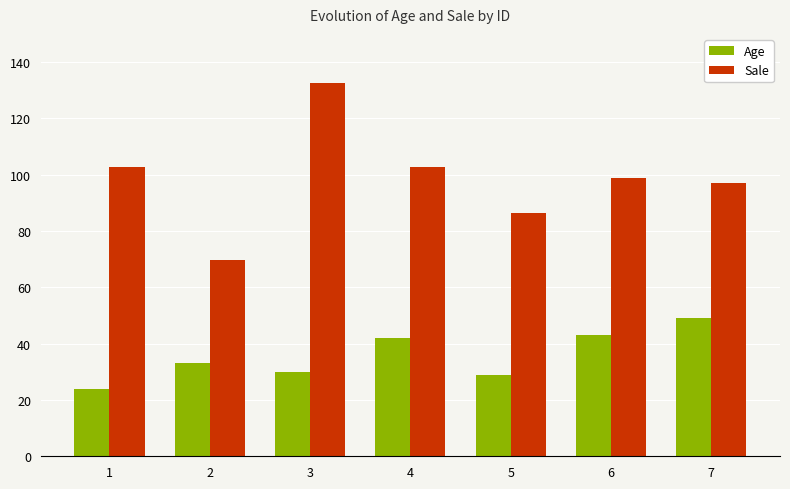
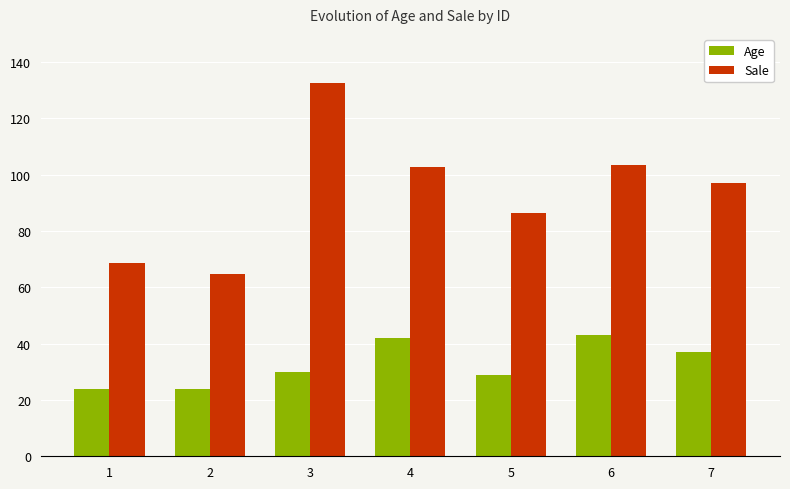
Sale, 1: 103 -> 69
Age, 2: 33 -> 24
Sale, 2: 70 -> 65
Sale, 6: 99 -> 104
Age, 7: 49 -> 37
